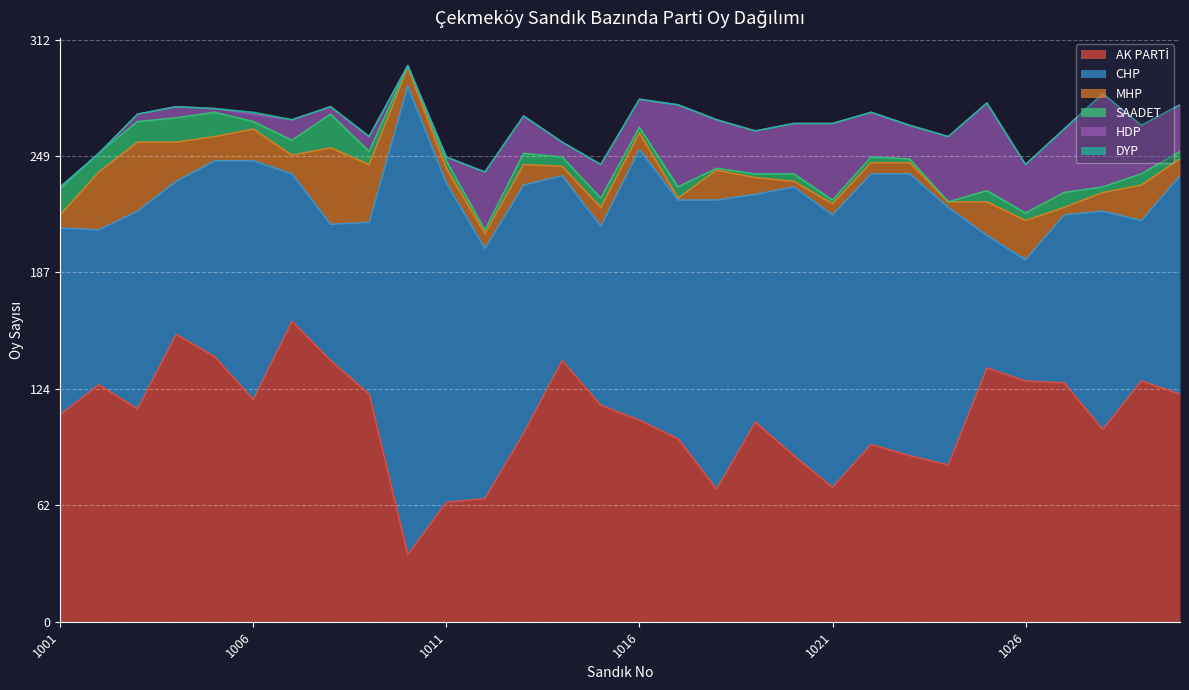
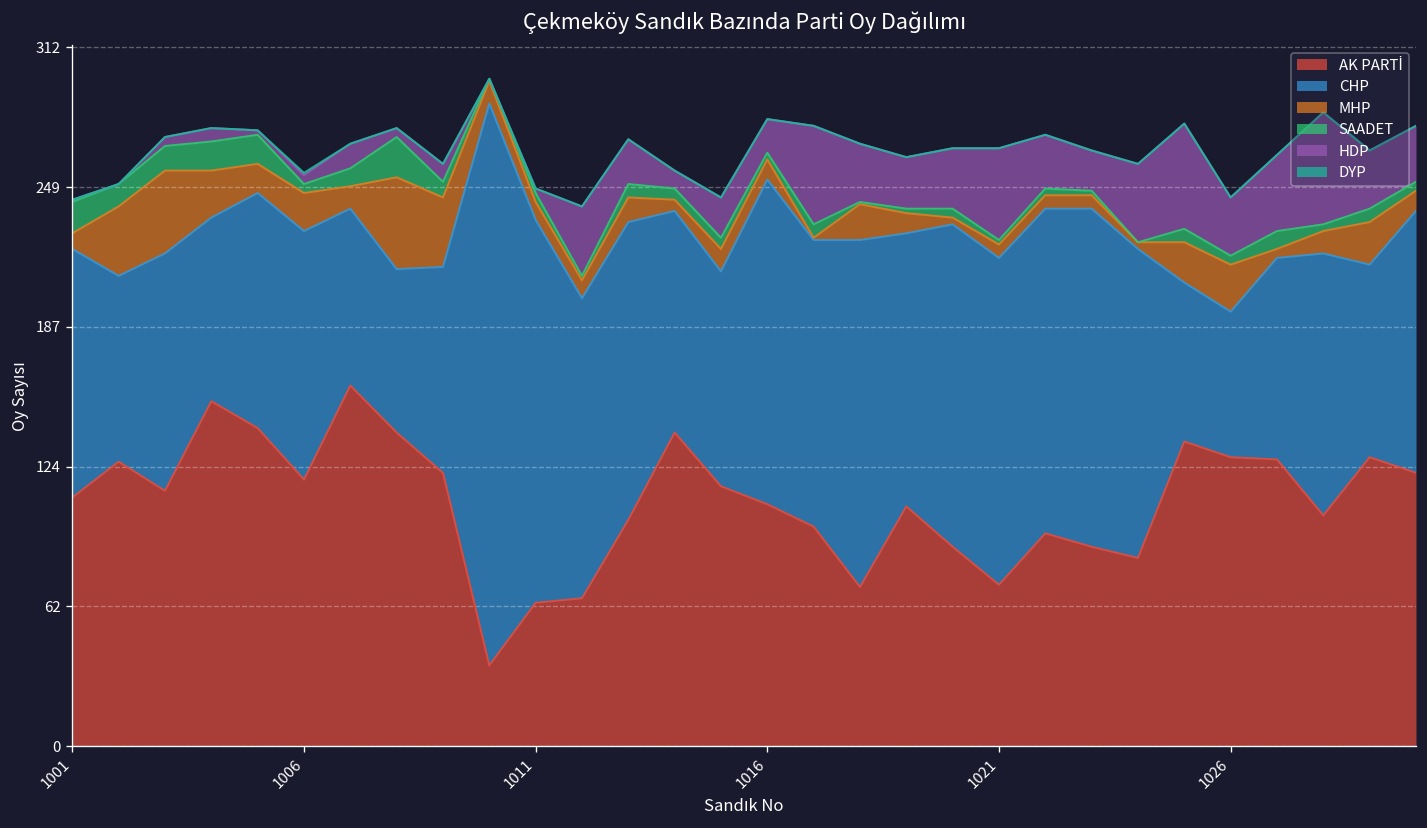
CHP, 1001: 100 -> 111
CHP, 1006: 128 -> 111
